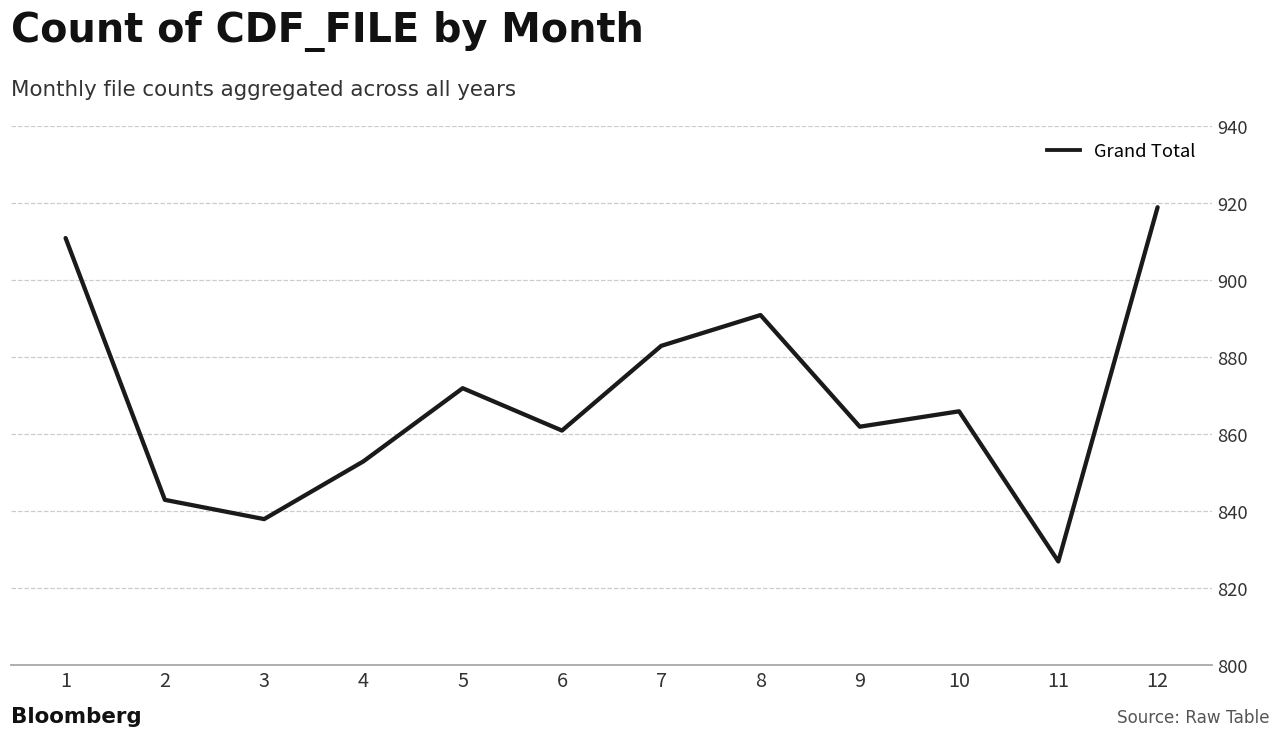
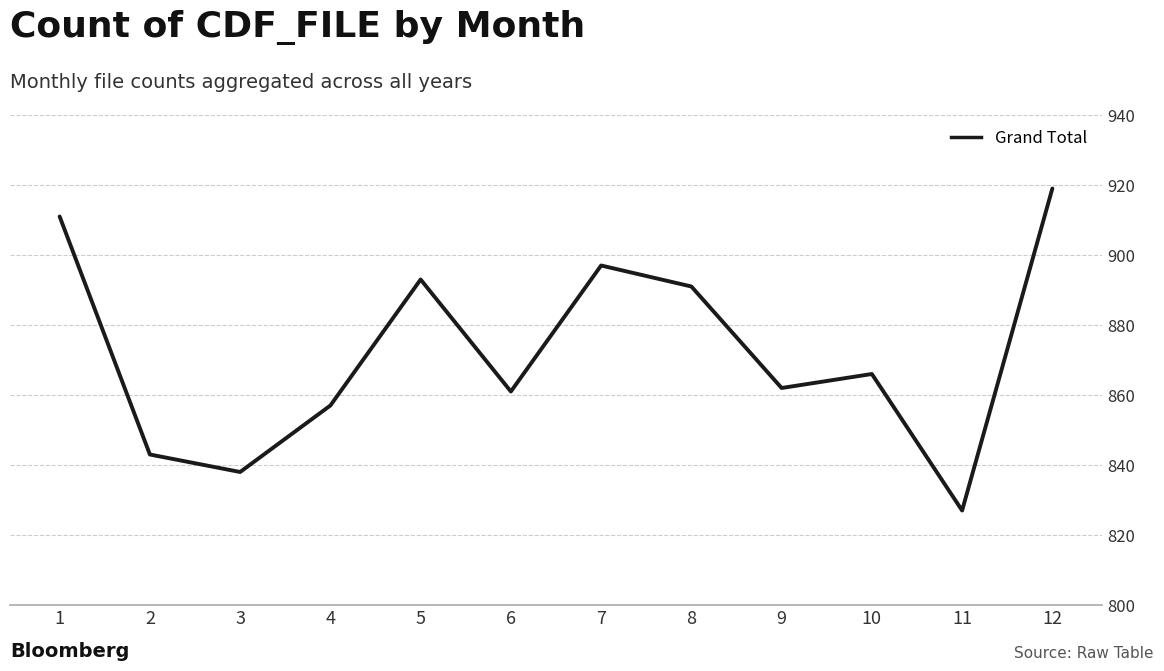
4: 853 -> 857
5: 872 -> 893
7: 883 -> 897
